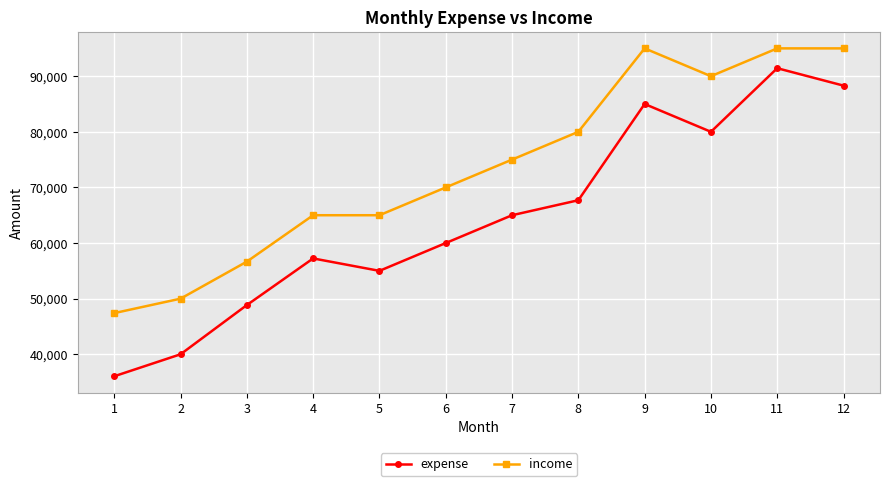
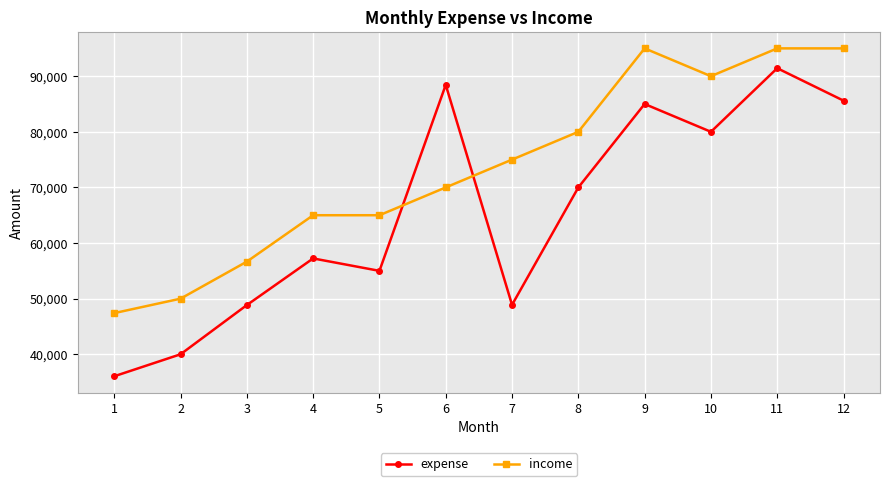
expense, 6: 60,000 -> 88,000
expense, 7: 65,000 -> 49,000
expense, 8: 68,000 -> 70,000
expense, 12: 88,000 -> 86,000
